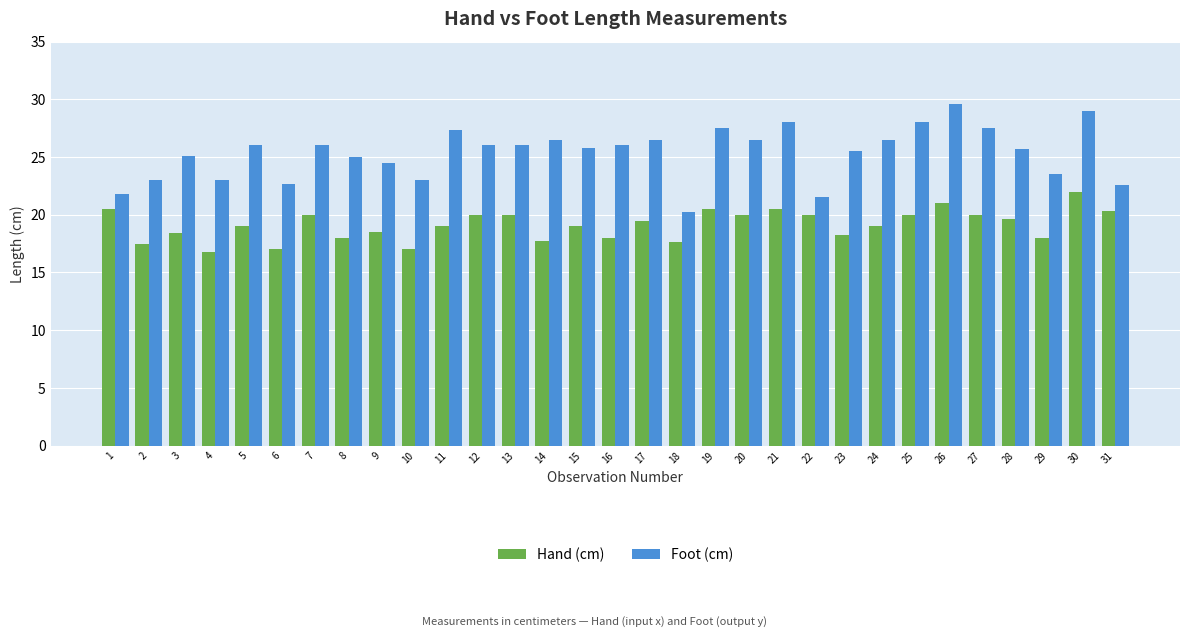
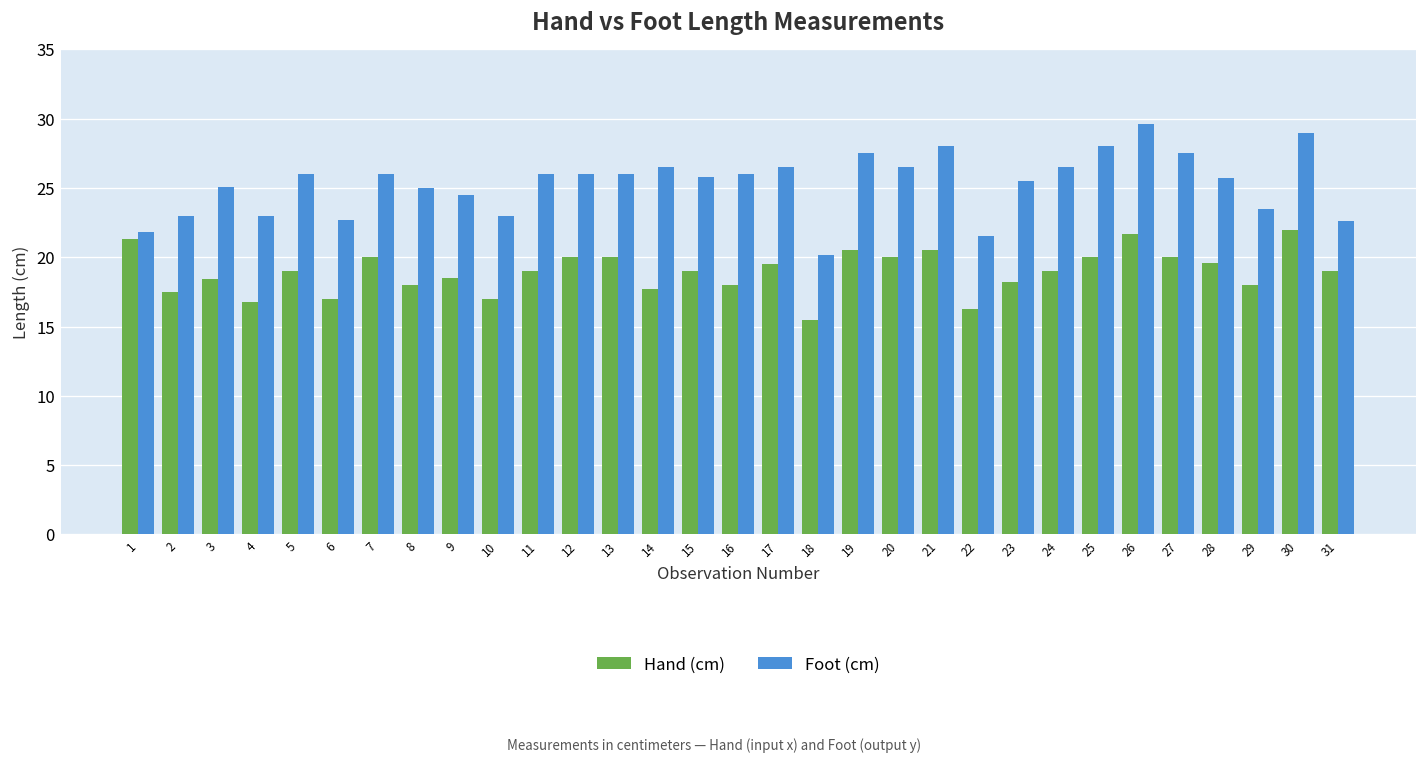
Hand (cm), 1: 20.5 -> 21.3
Foot (cm), 11: 27.3 -> 26.0
Hand (cm), 18: 17.6 -> 15.5
Hand (cm), 22: 20.0 -> 16.3
Hand (cm), 26: 21.0 -> 21.7
Hand (cm), 31: 20.3 -> 19.0
